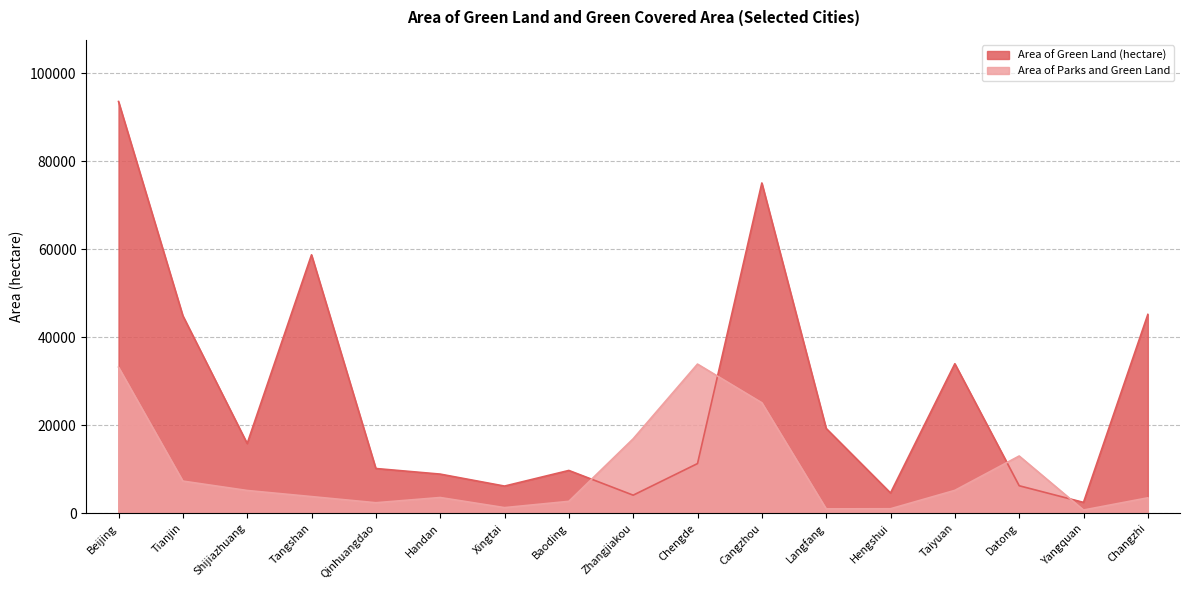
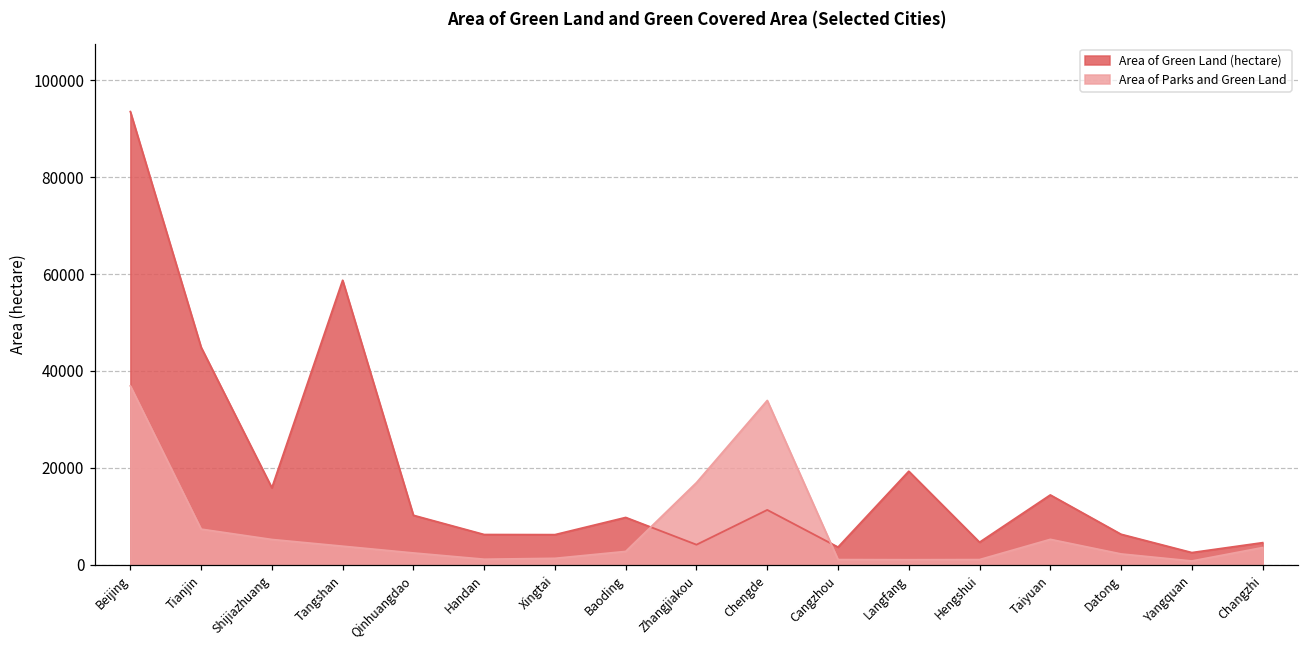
Area of Parks and Green Land, Beijing: 33000 -> 37000
Area of Green Land (hectare), Handan: 9000 -> 6000
Area of Parks and Green Land, Handan: 4000 -> 1000
Area of Green Land (hectare), Cangzhou: 75000 -> 4000
Area of Parks and Green Land, Cangzhou: 25000 -> 1000
Area of Green Land (hectare), Taiyuan: 34000 -> 14000
Area of Parks and Green Land, Datong: 13000 -> 2000
Area of Green Land (hectare), Changzhi: 45000 -> 5000
